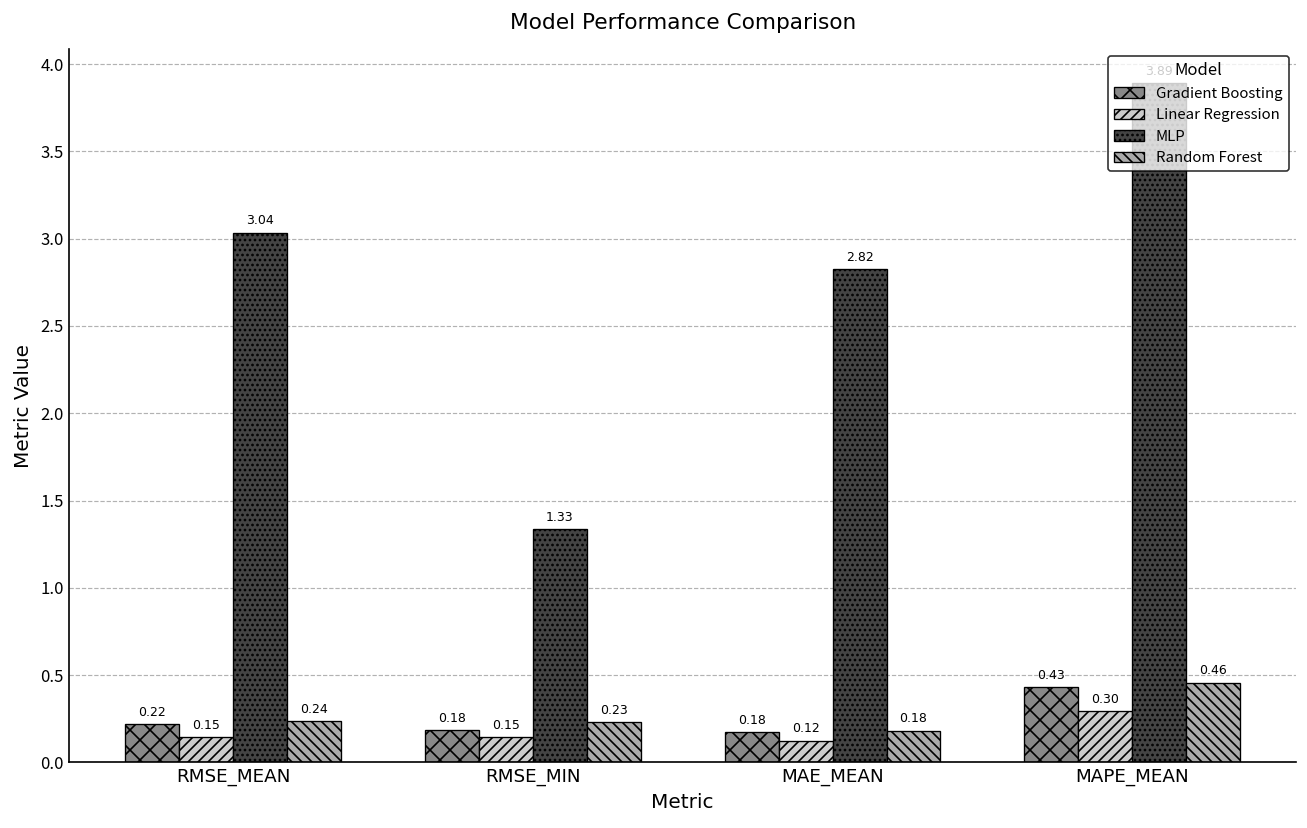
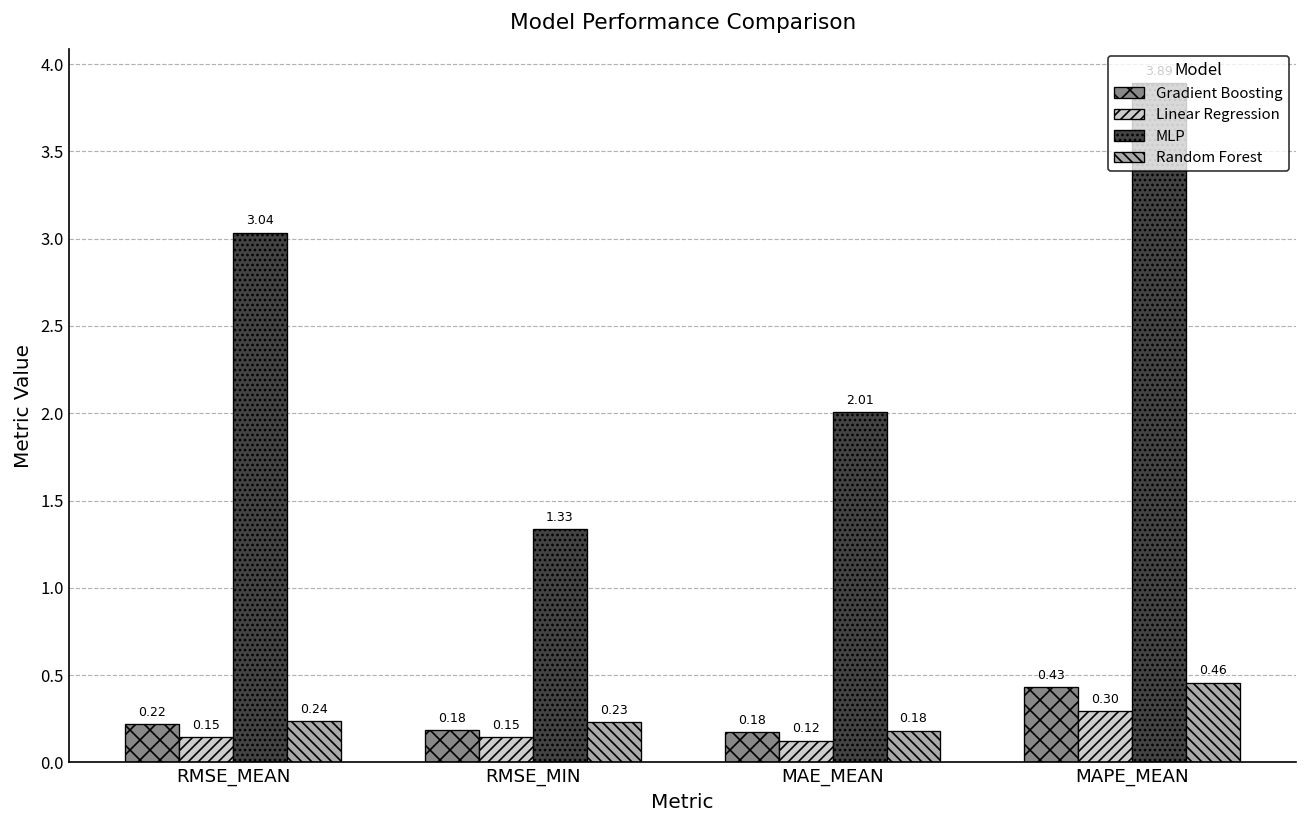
MLP, MAE_MEAN: 2.82 -> 2.01
